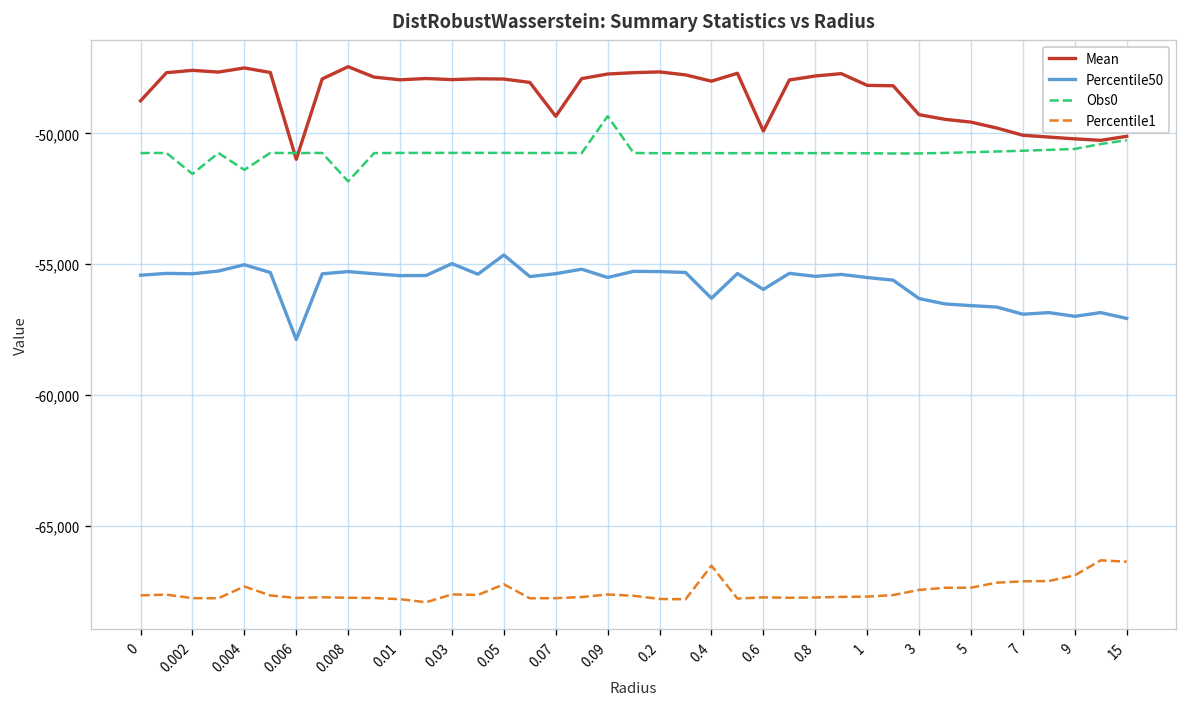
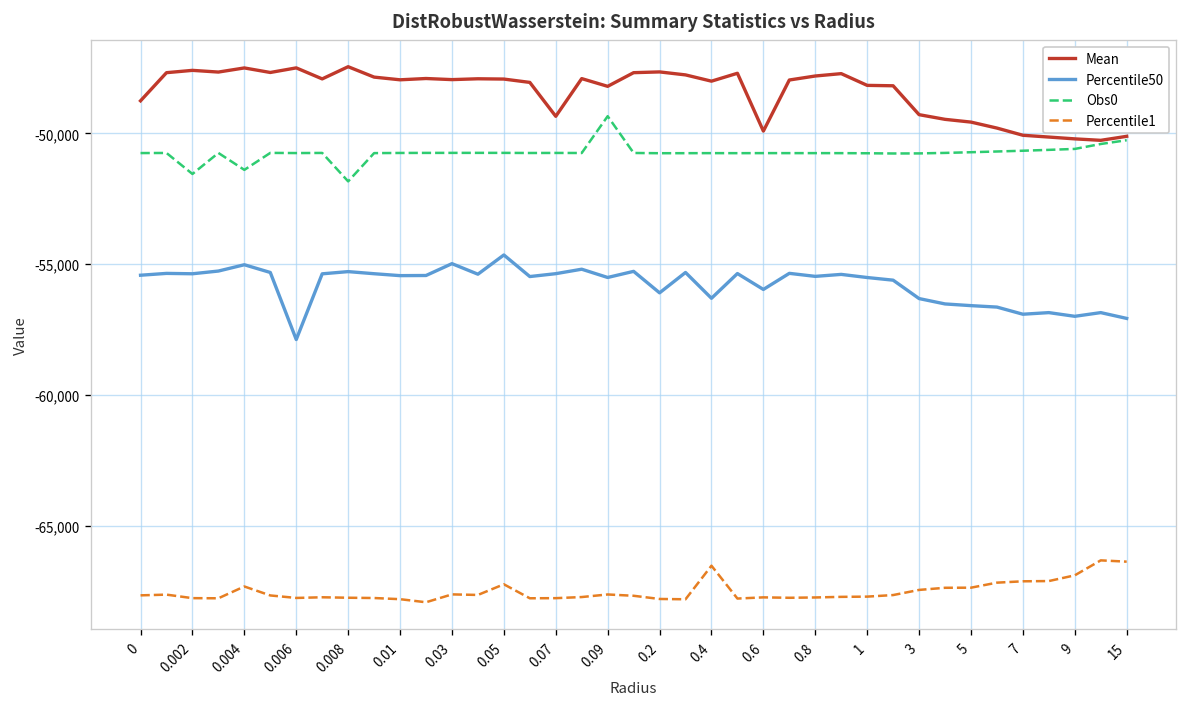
Mean, 0.006: -51,000 -> -47,500
Mean, 0.09: -47,700 -> -48,200
Percentile50, 0.2: -55,300 -> -56,100
